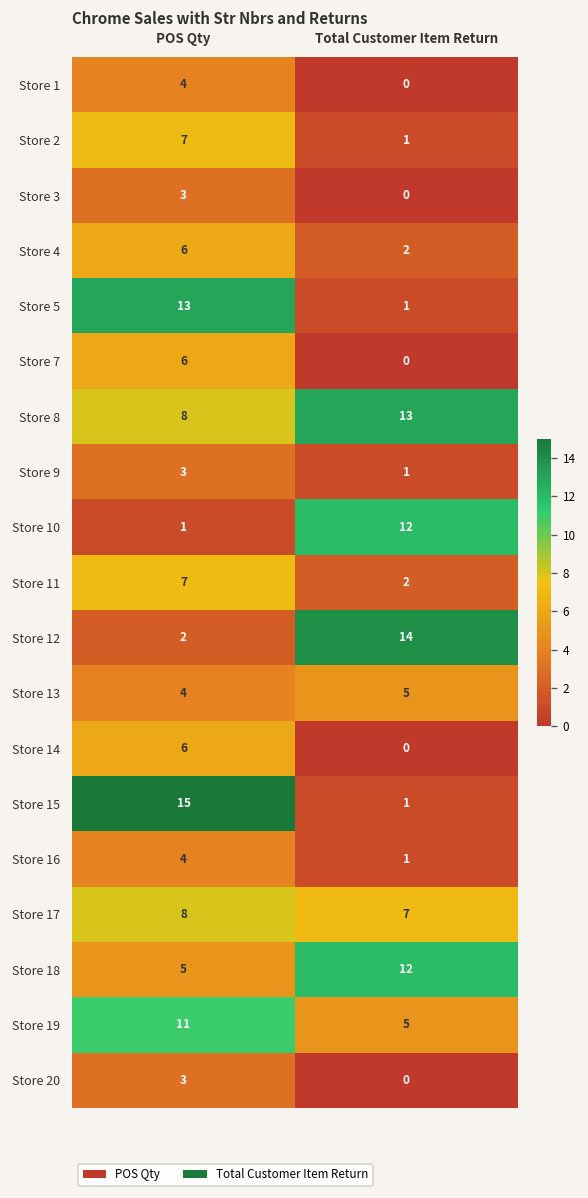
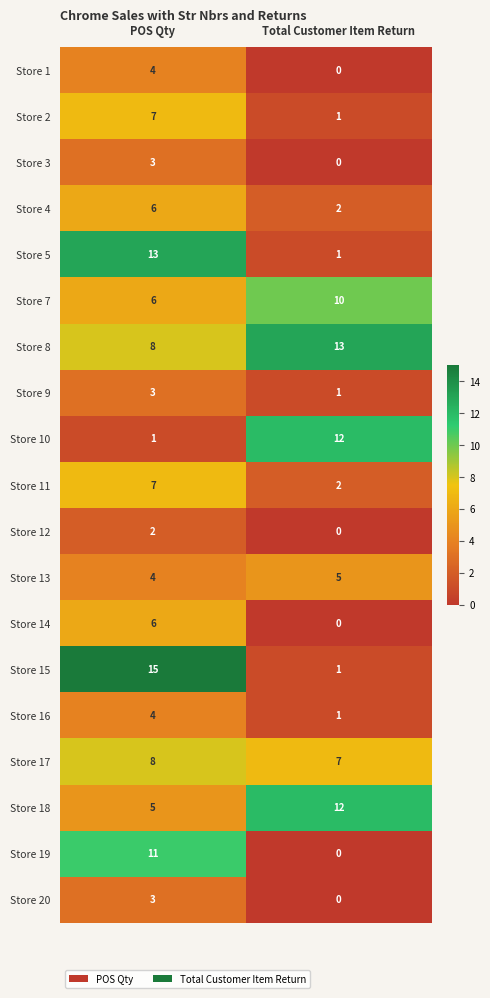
Store 7, Total Customer Item Return: 0 -> 10
Store 12, Total Customer Item Return: 14 -> 0
Store 19, Total Customer Item Return: 5 -> 0
